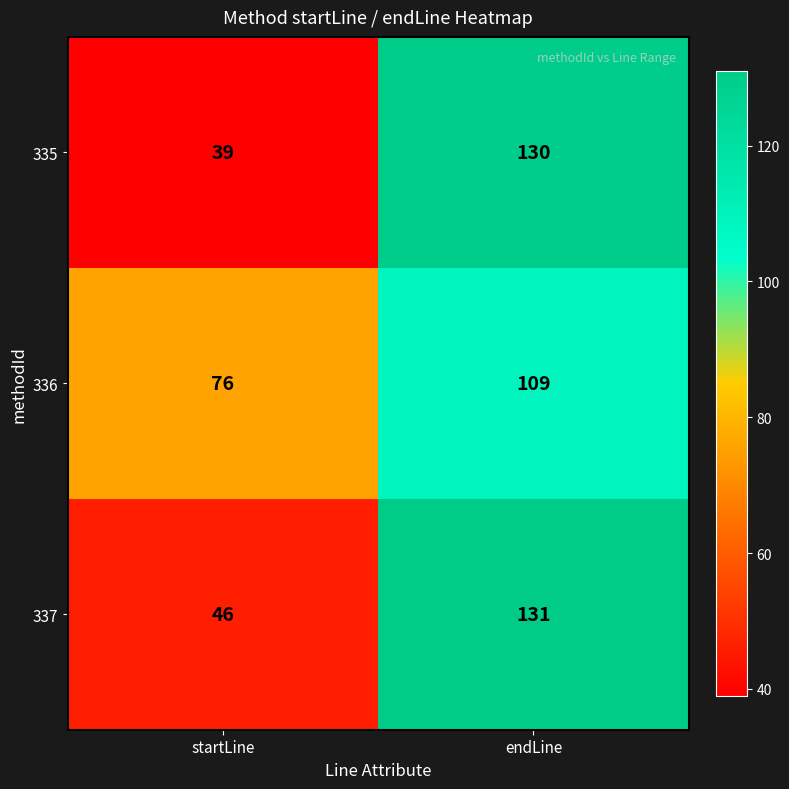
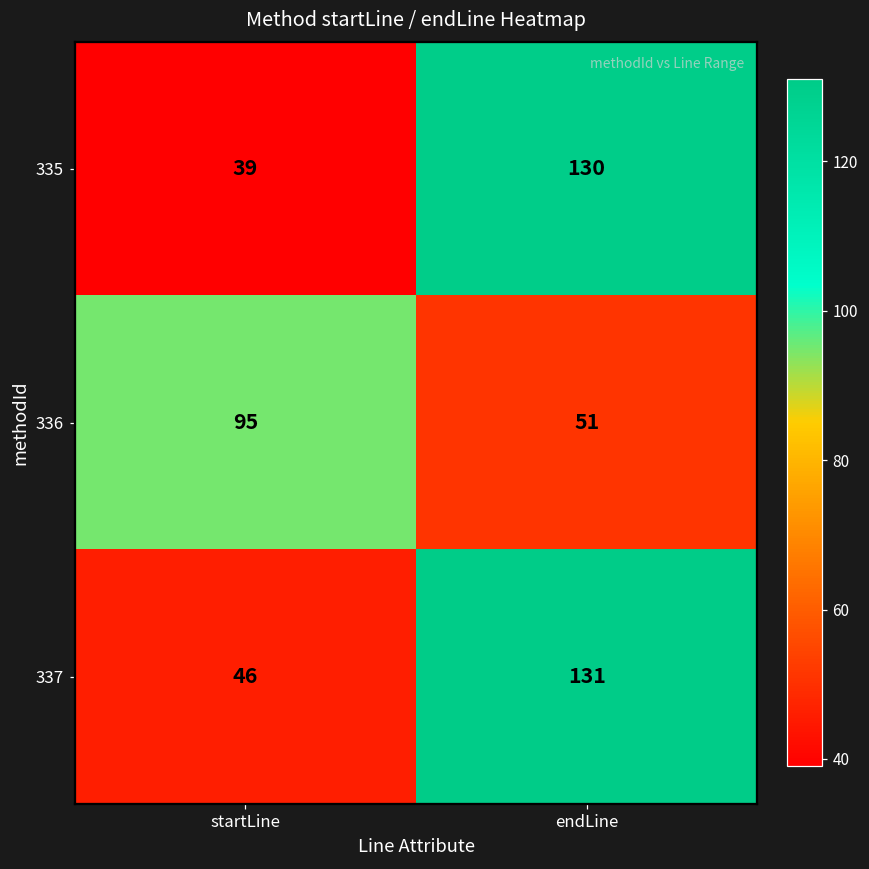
336, startLine: 76 -> 95
336, endLine: 109 -> 51
